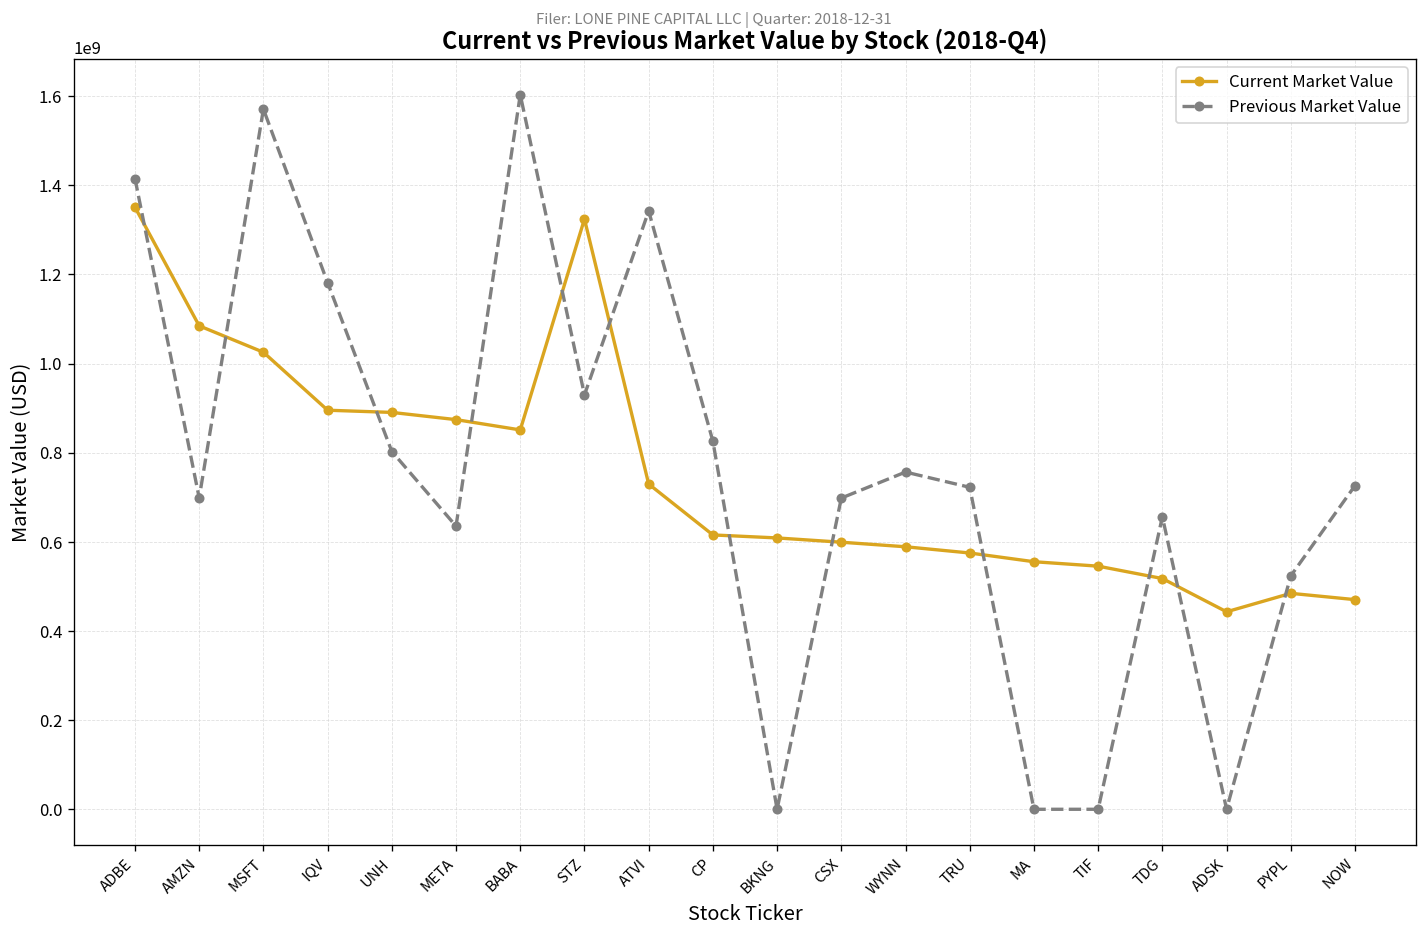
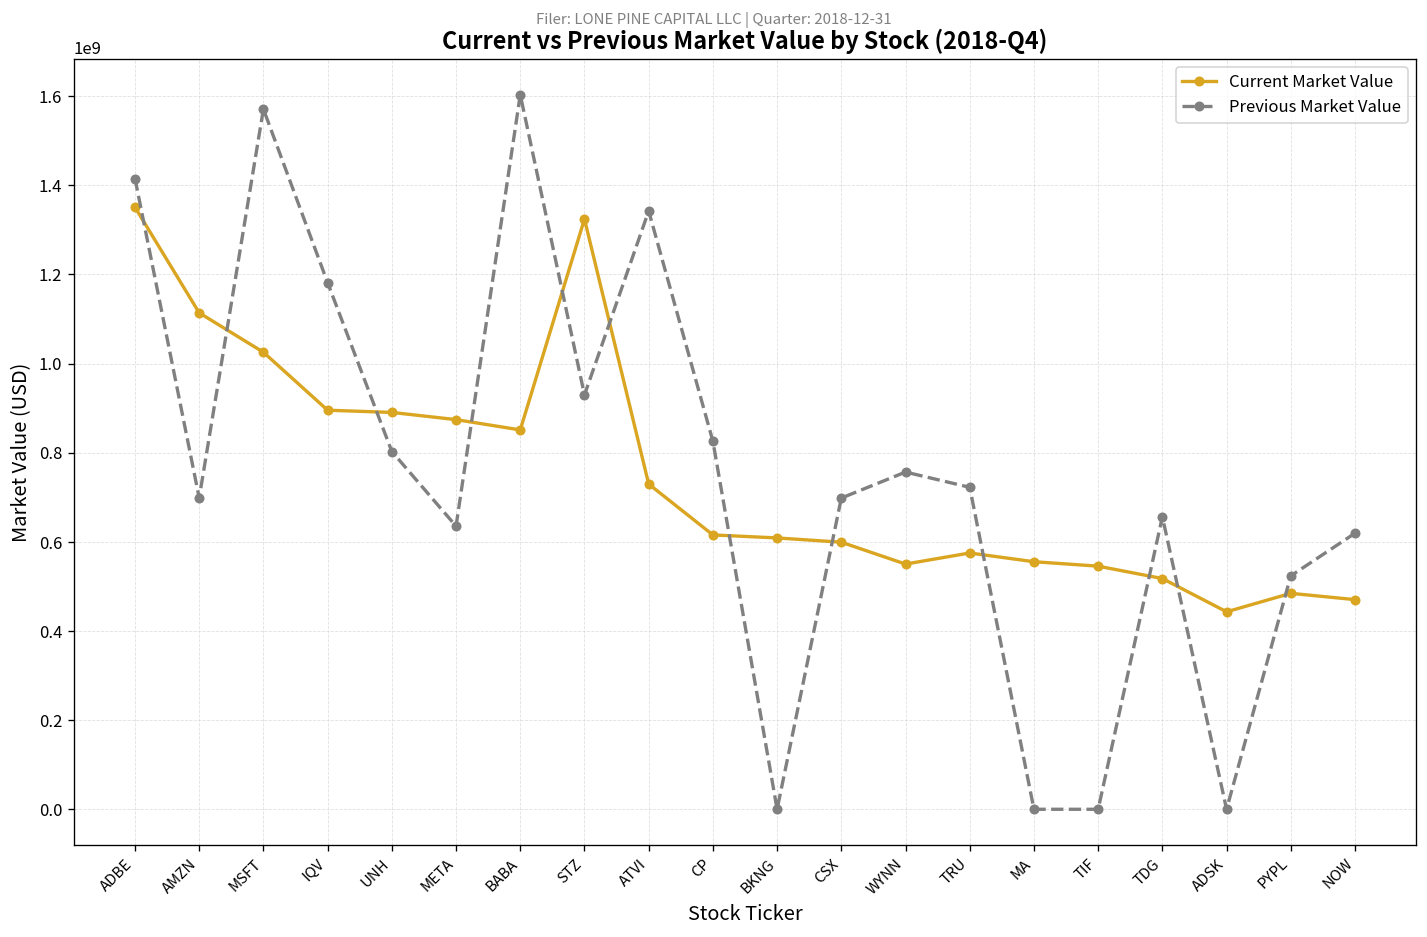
Current Market Value, AMZN: 1080000000 -> 1110000000
Current Market Value, WYNN: 590000000 -> 550000000
Previous Market Value, NOW: 730000000 -> 620000000
